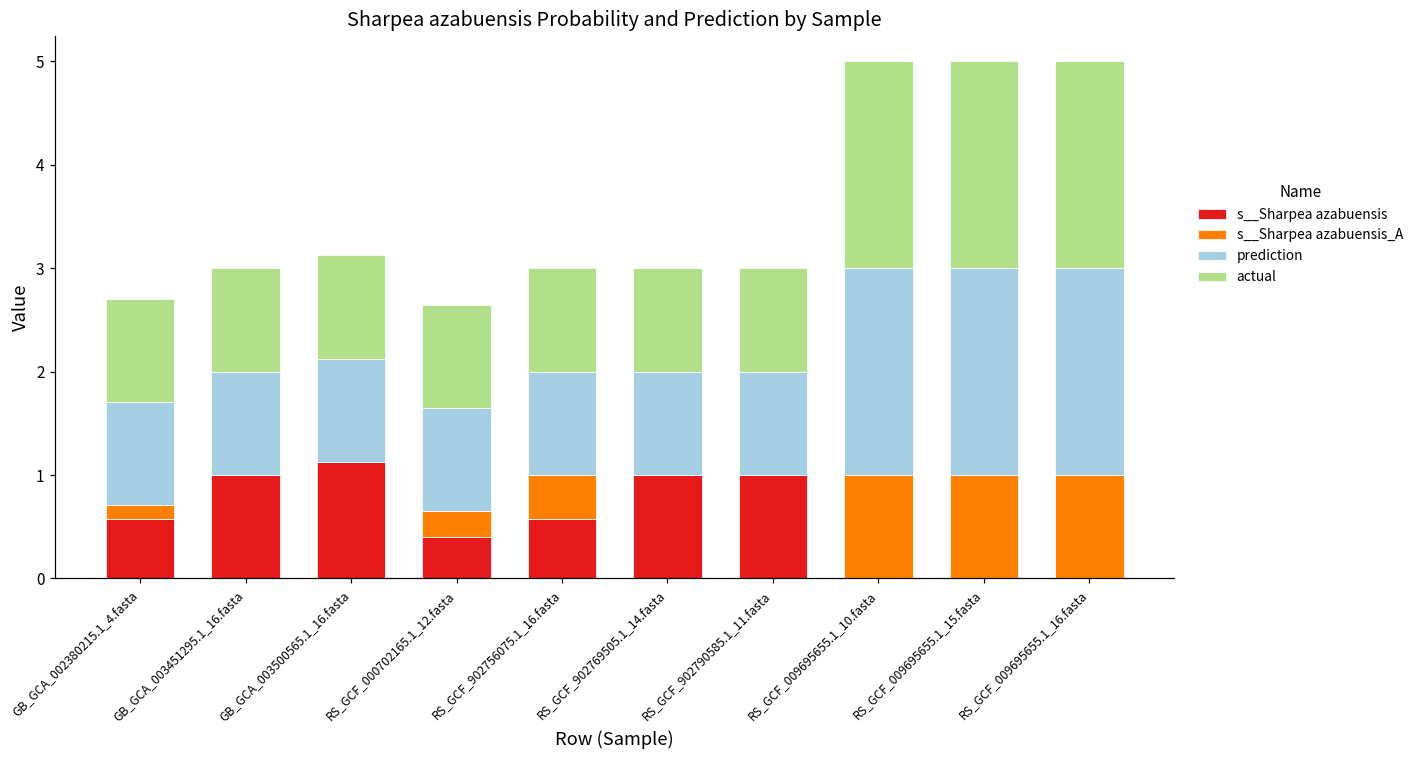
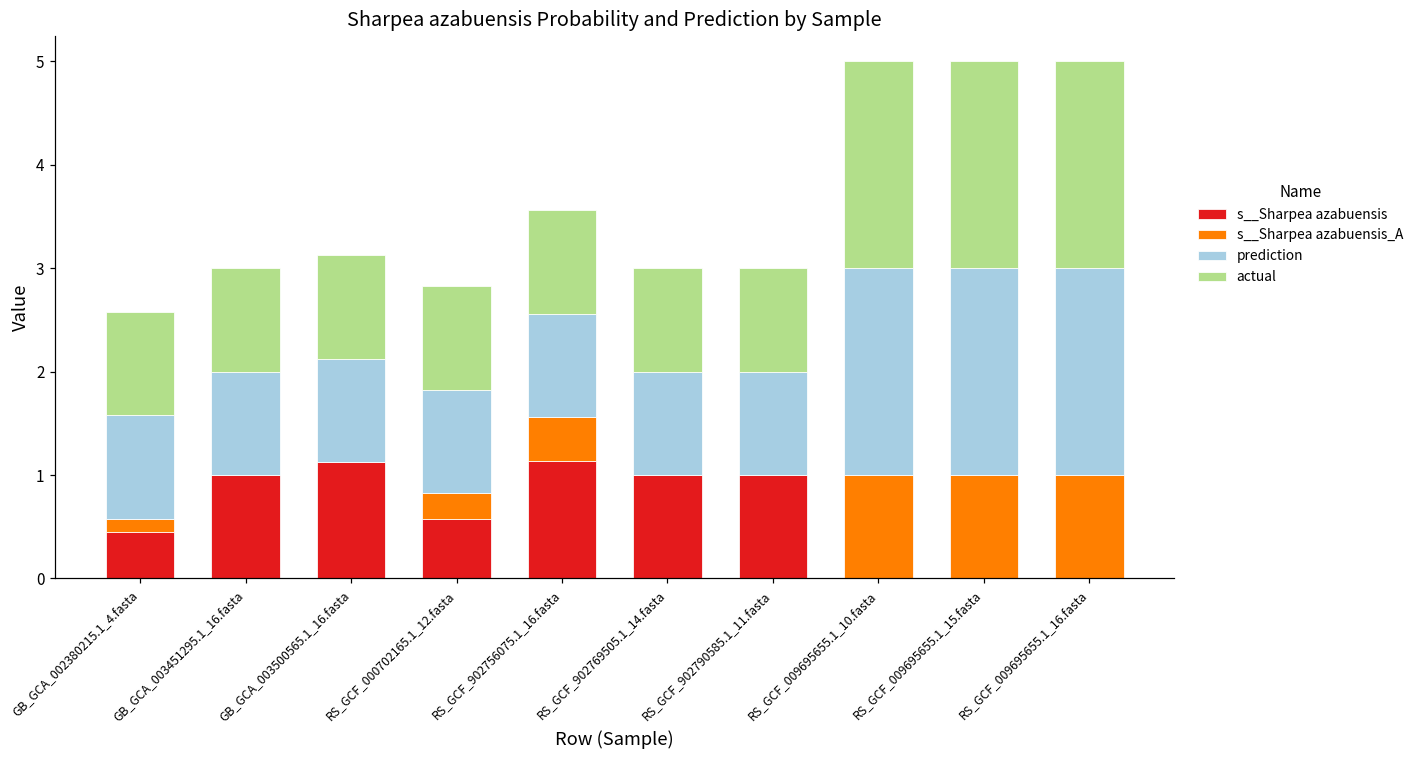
s__Sharpea azabuensis, GB_GCA_002380215.1_4.fasta: 0.6 -> 0.4
s__Sharpea azabuensis, RS_GCF_000702165.1_12.fasta: 0.4 -> 0.6
s__Sharpea azabuensis, RS_GCF_902756075.1_16.fasta: 0.6 -> 1.1
